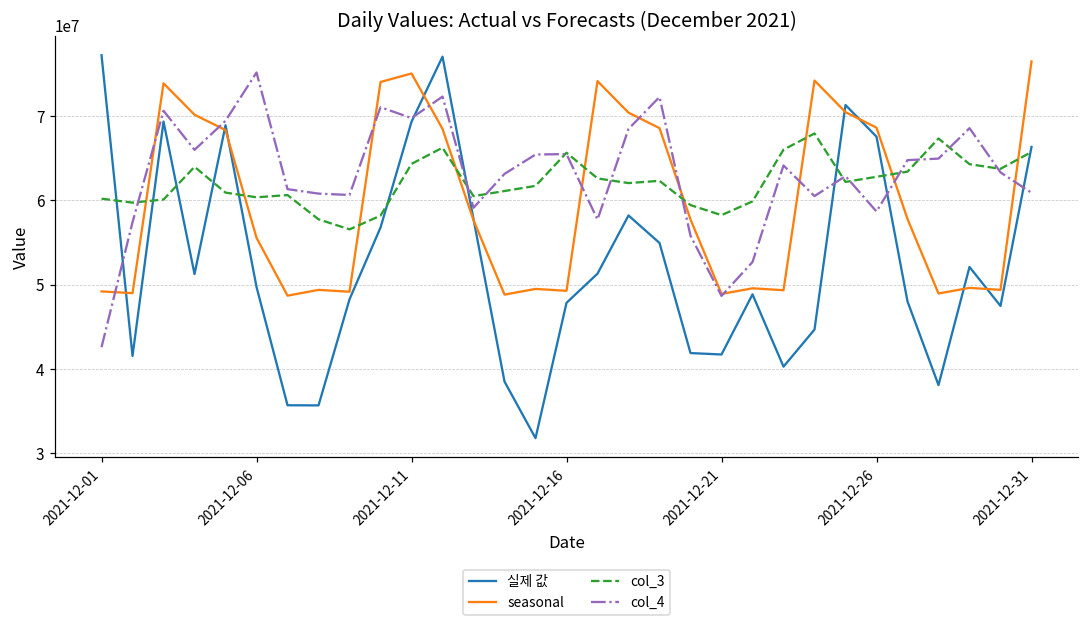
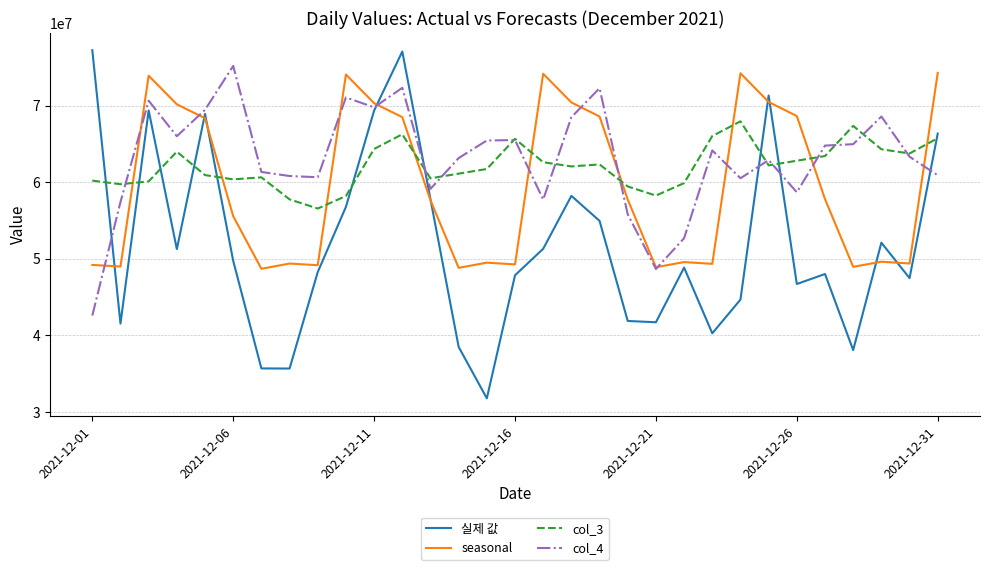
seasonal, 2021-12-11: 75000000 -> 70000000
실제 값, 2021-12-26: 68000000 -> 47000000
seasonal, 2021-12-31: 76000000 -> 74000000
